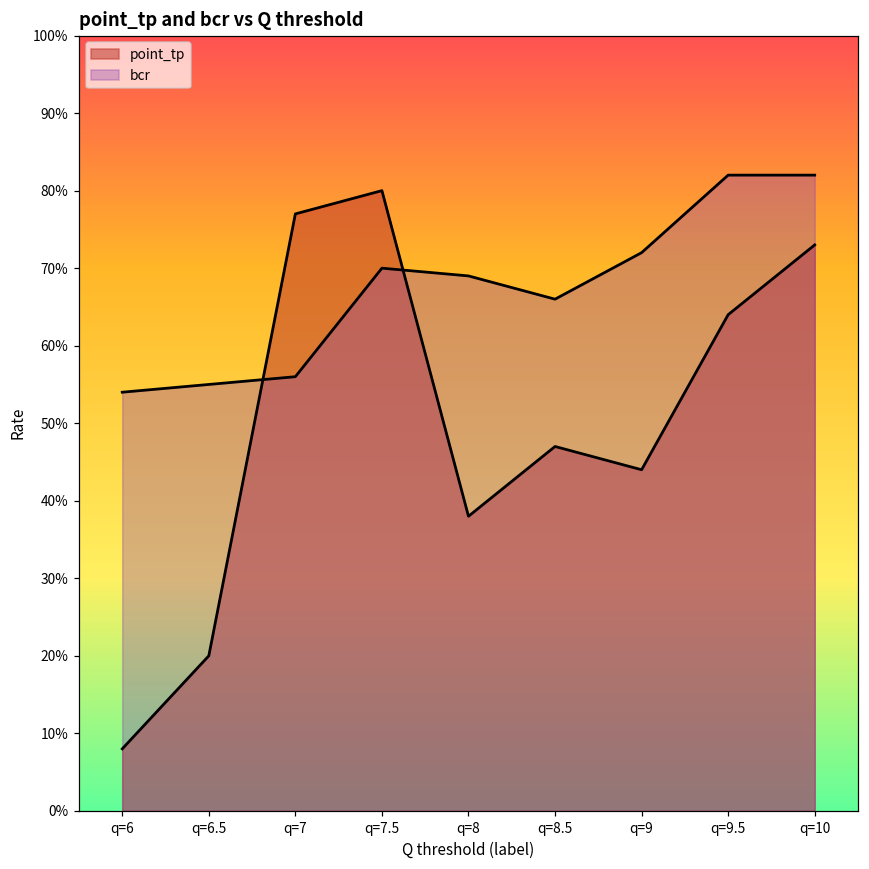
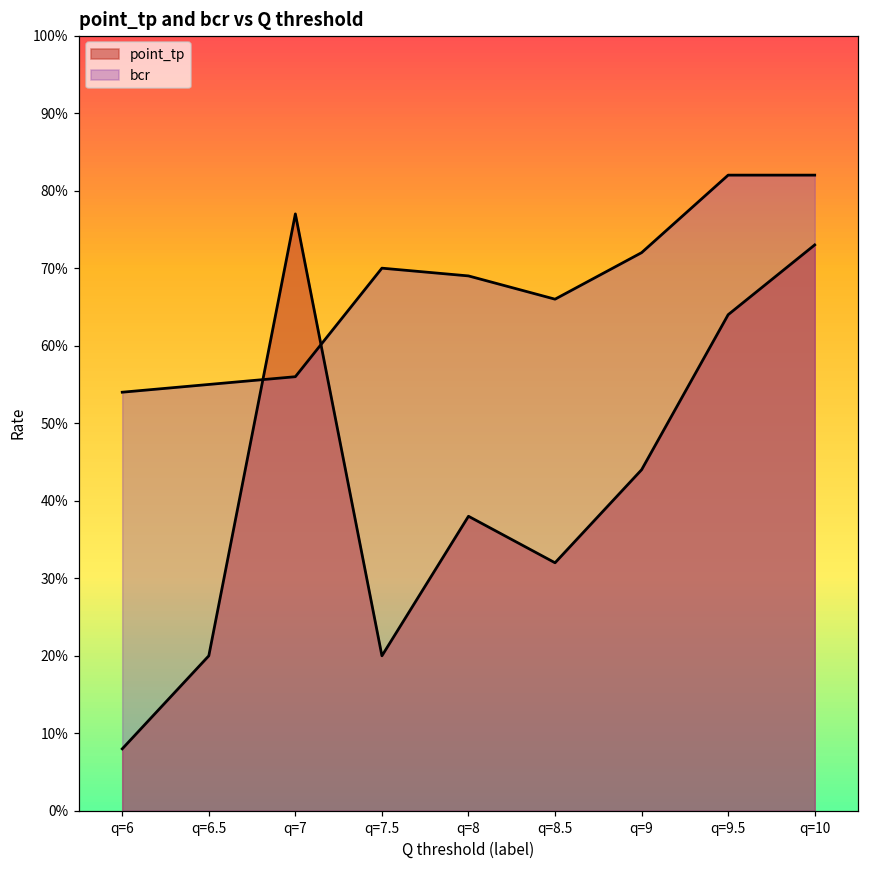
point_tp, q=7.5: 80% -> 20%
point_tp, q=8.5: 47% -> 32%
